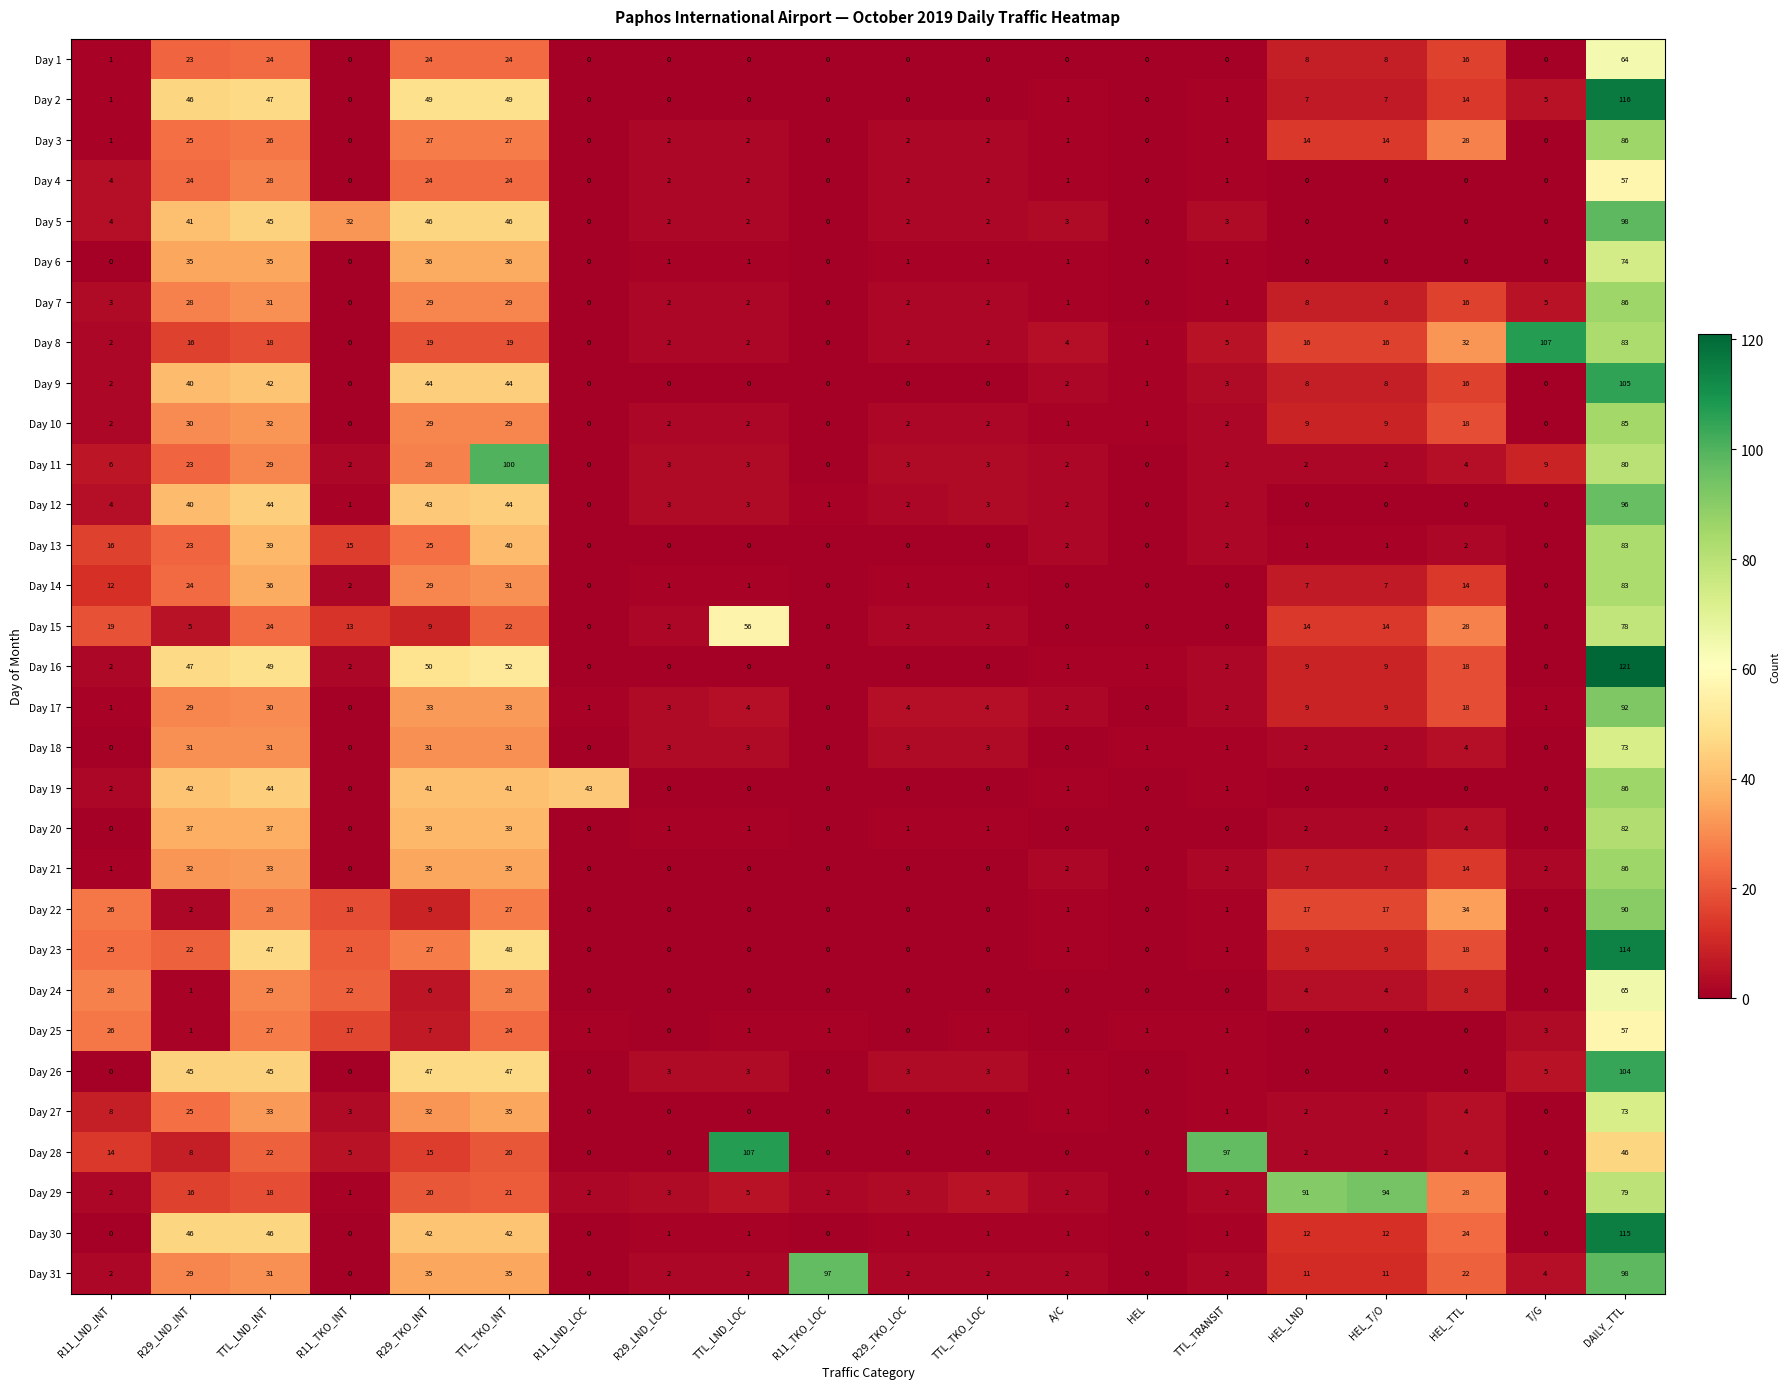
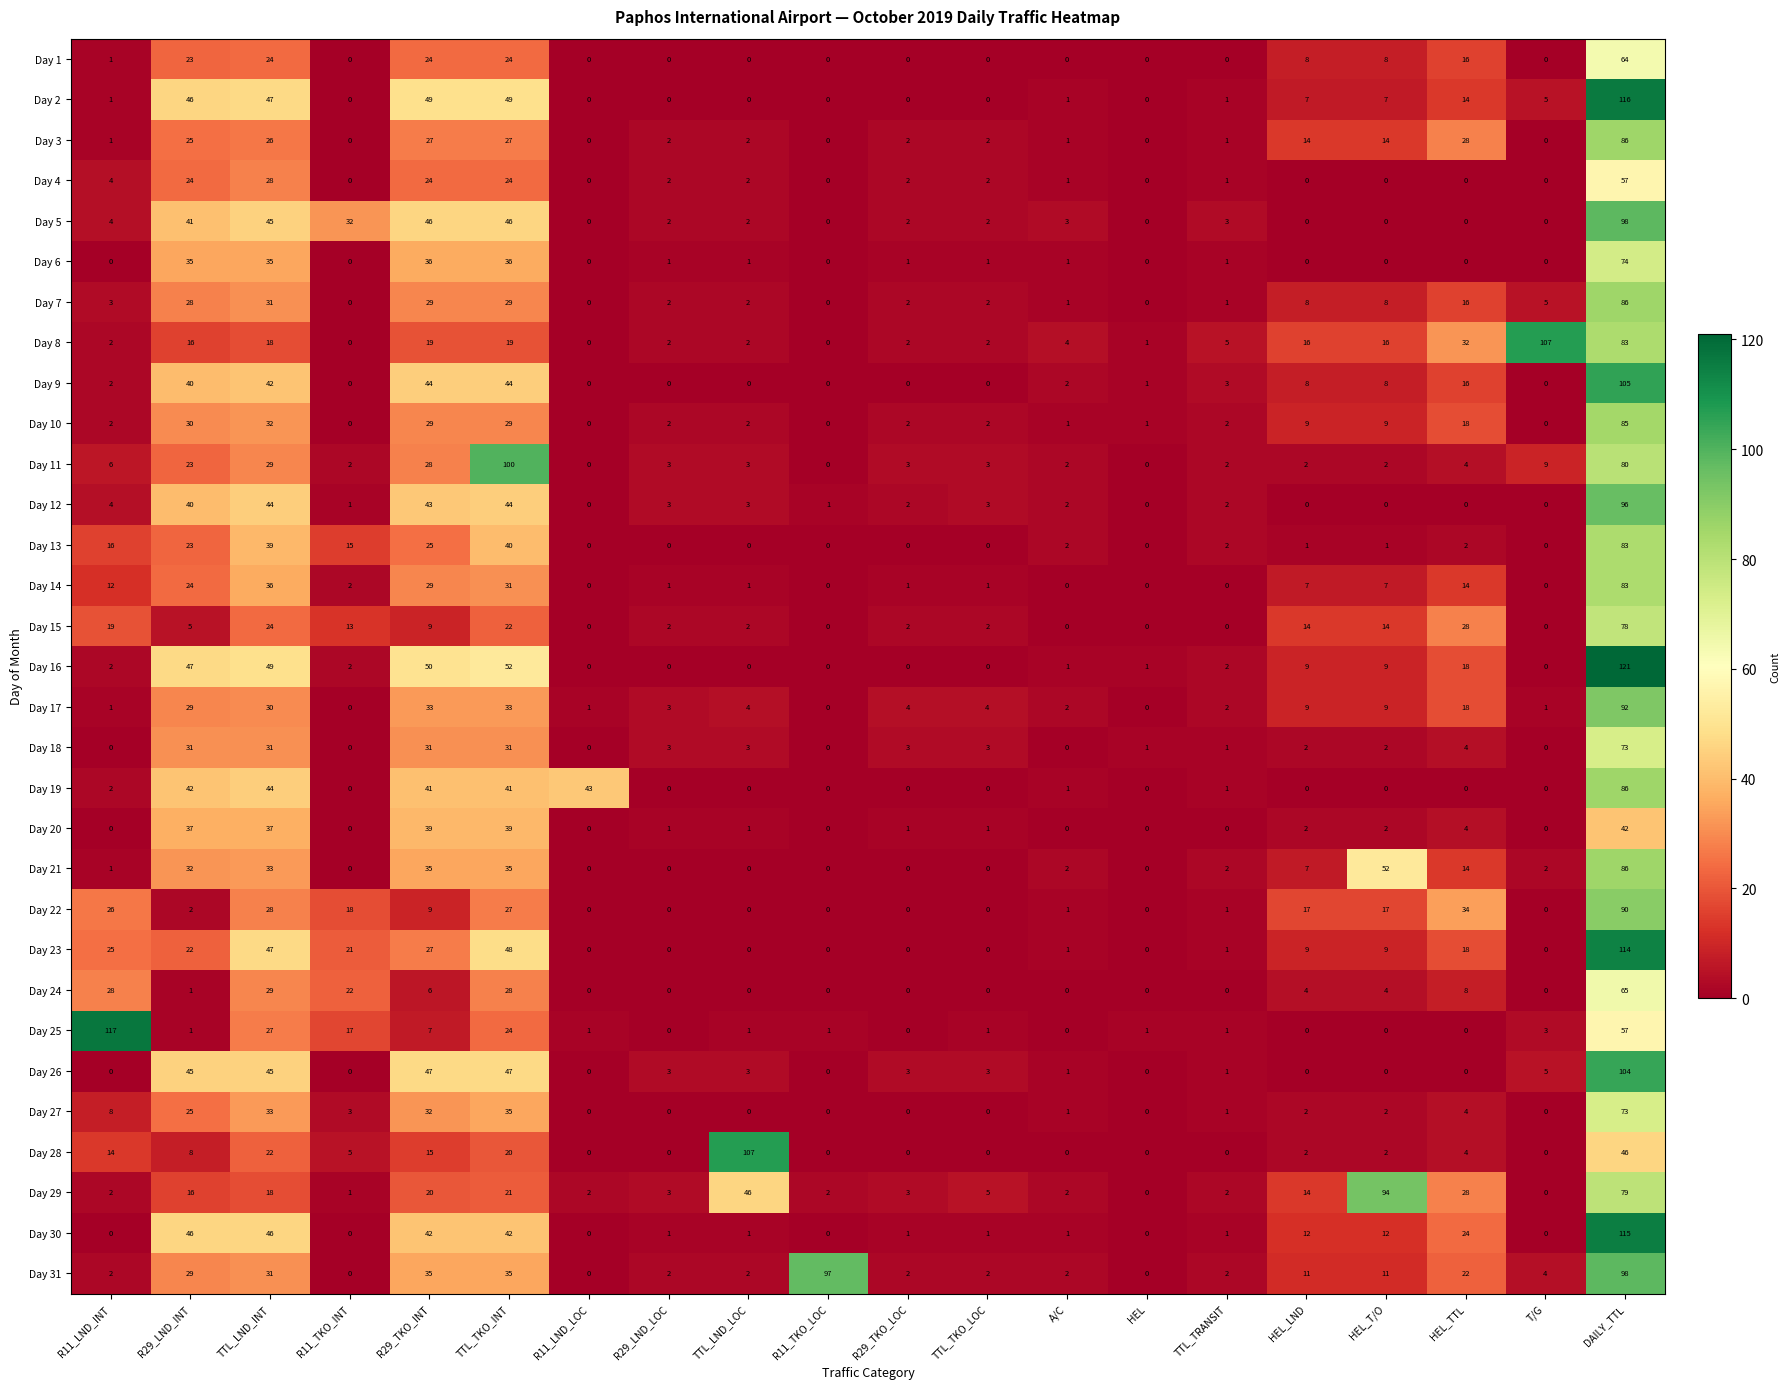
Day 15, TTL_LND_LOC: 56 -> 2
Day 20, DAILY_TTL: 82 -> 42
Day 21, HEL_T/O: 7 -> 52
Day 25, R11_LND_INT: 26 -> 117
Day 28, TTL_TRANSIT: 97 -> 0
Day 29, TTL_LND_LOC: 5 -> 46
Day 29, HEL_LND: 91 -> 14
